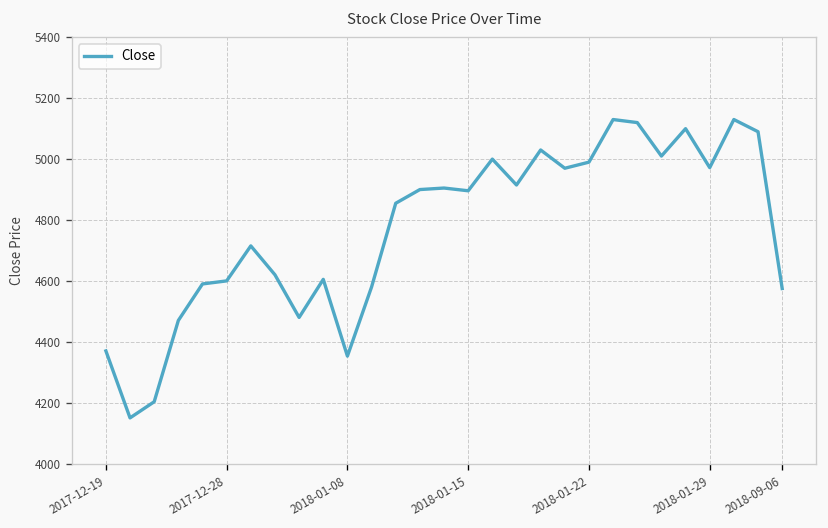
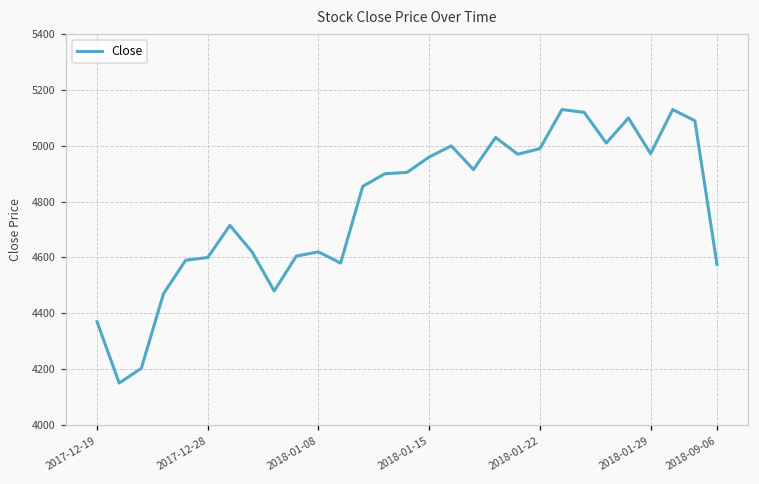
2018-01-08: 4350 -> 4620
2018-01-15: 4900 -> 4960
